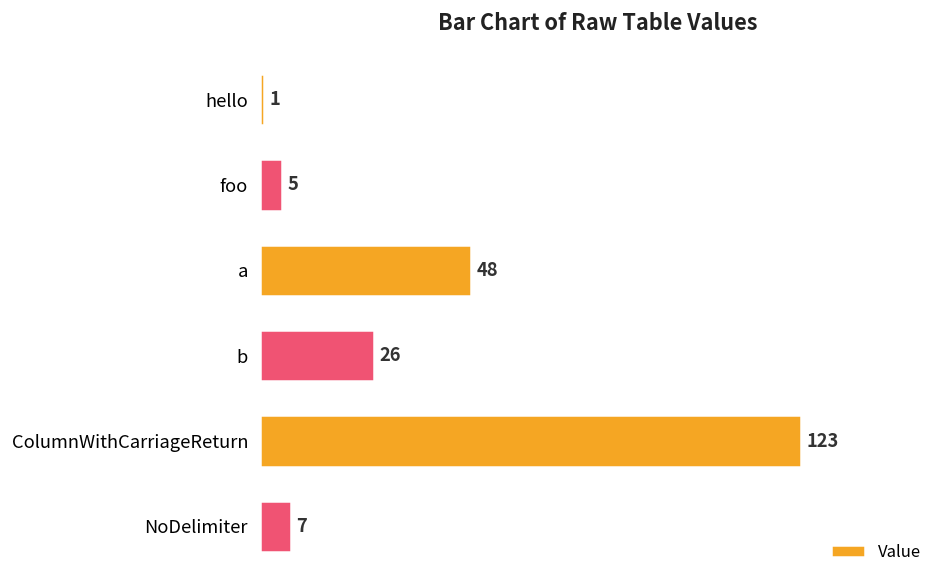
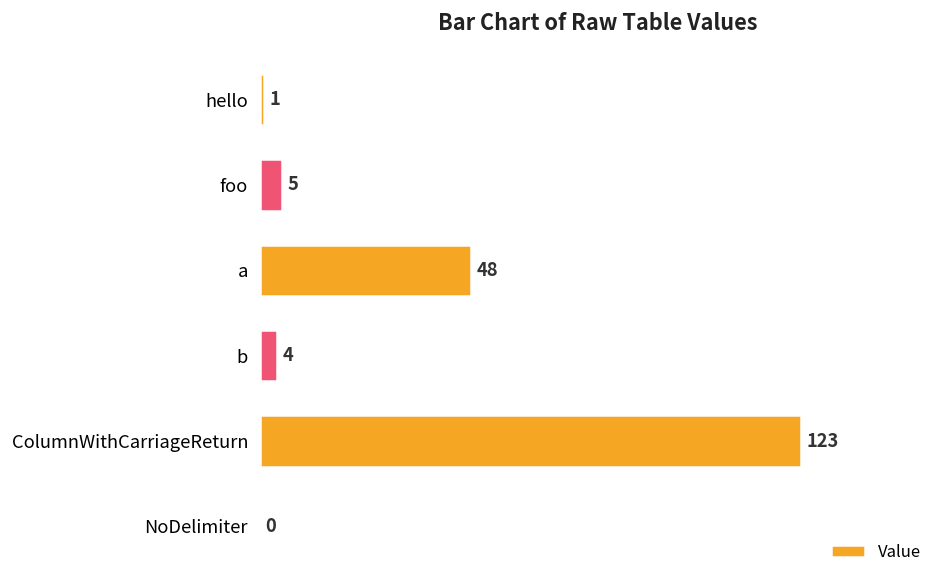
b: 26 -> 4
NoDelimiter: 7 -> 0
